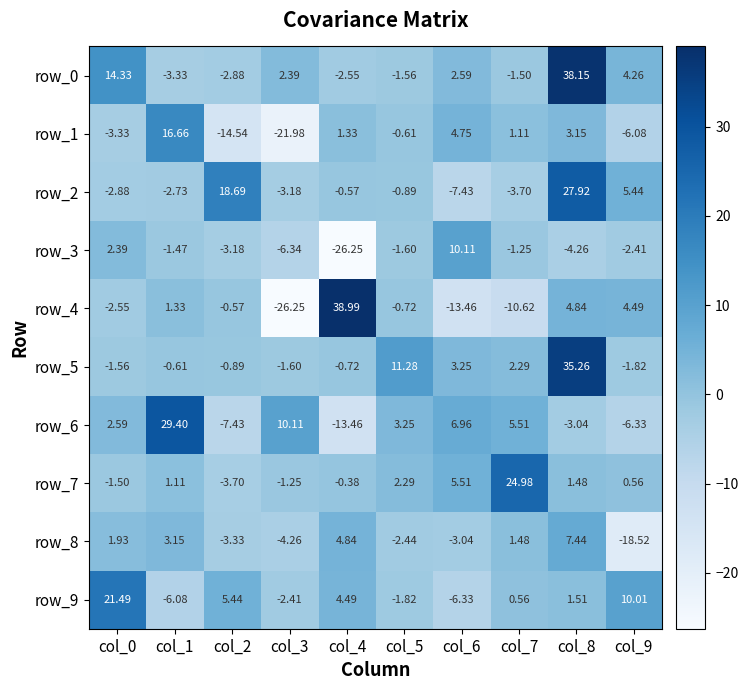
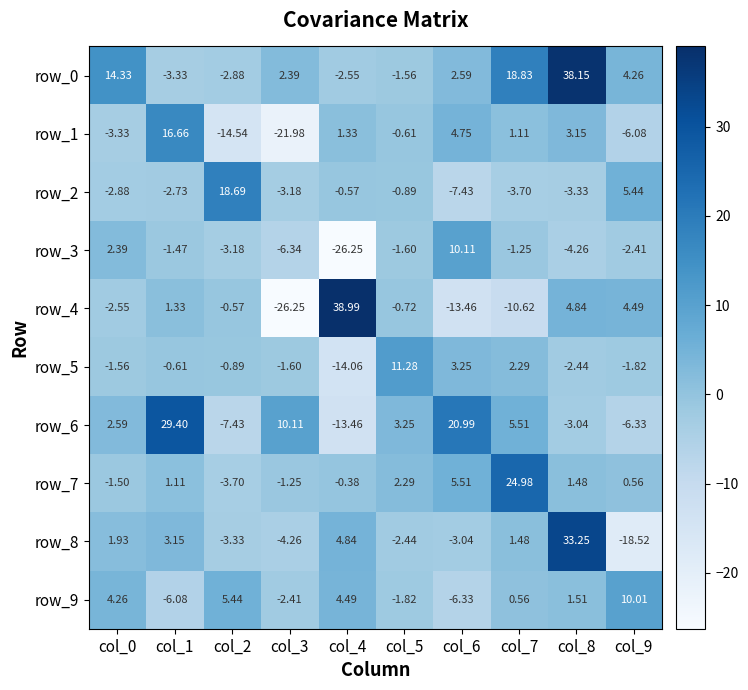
row_0, col_7: -1.50 -> 18.83
row_2, col_8: 27.92 -> -3.33
row_5, col_4: -0.72 -> -14.06
row_5, col_8: 35.26 -> -2.44
row_6, col_6: 6.96 -> 20.99
row_8, col_8: 7.44 -> 33.25
row_9, col_0: 21.49 -> 4.26
